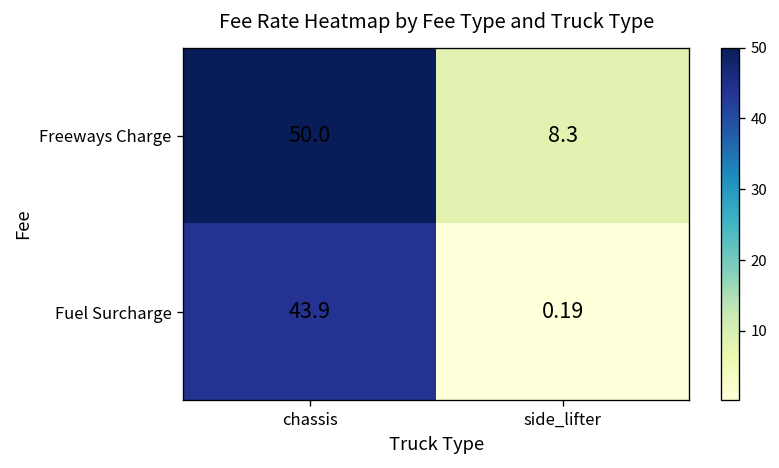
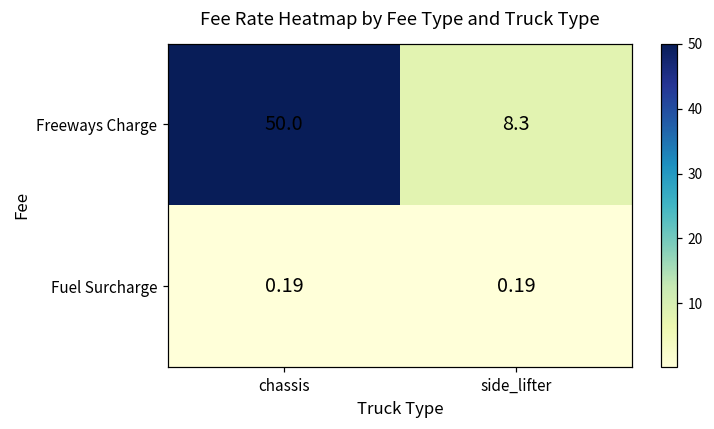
Fuel Surcharge, chassis: 43.9 -> 0.19
